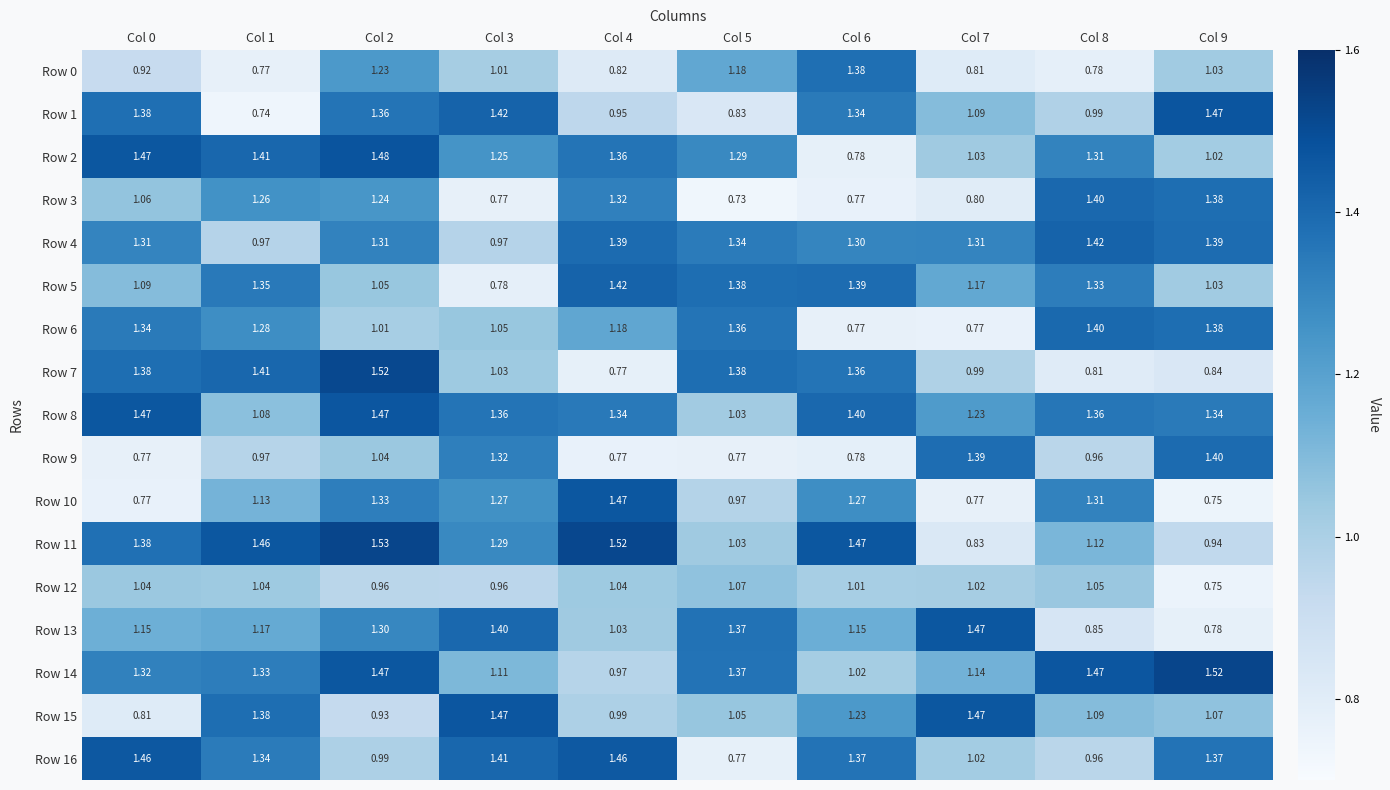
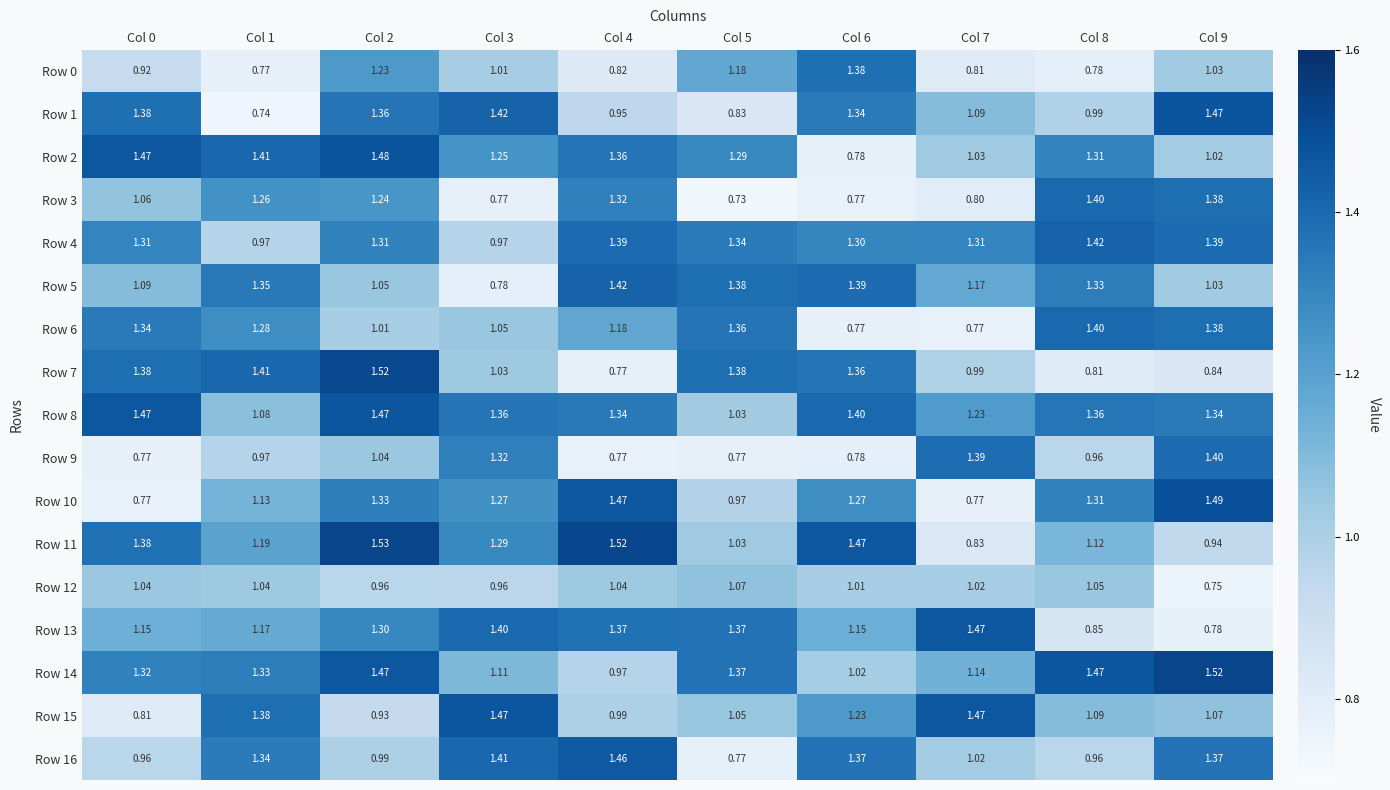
Row 10, Col 9: 0.75 -> 1.49
Row 11, Col 1: 1.46 -> 1.19
Row 13, Col 4: 1.03 -> 1.37
Row 16, Col 0: 1.46 -> 0.96
